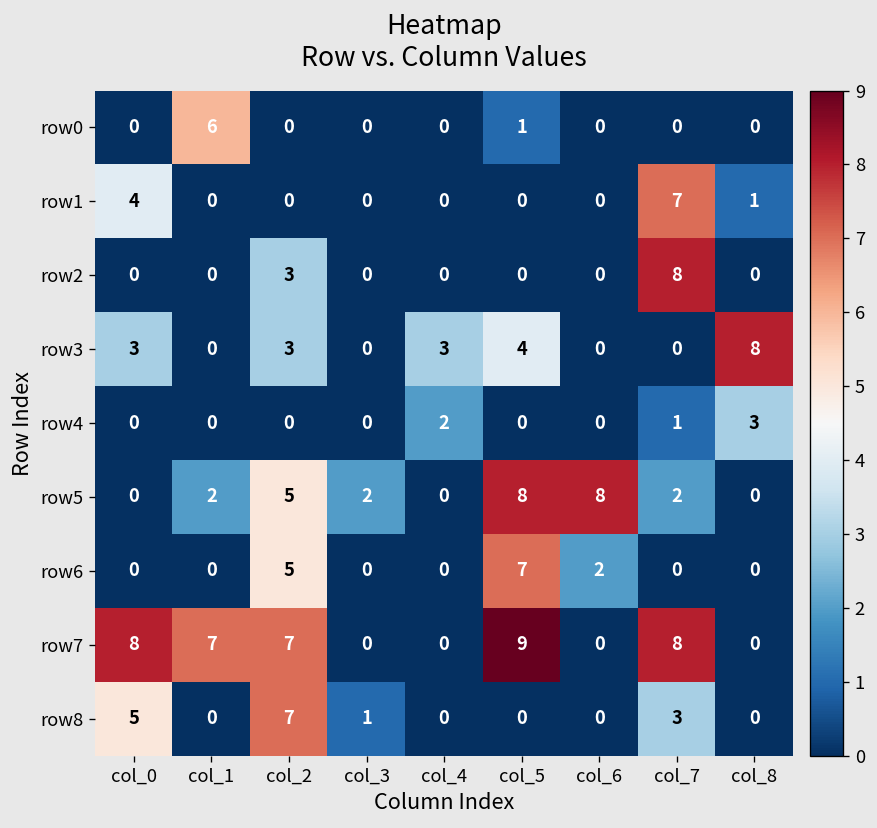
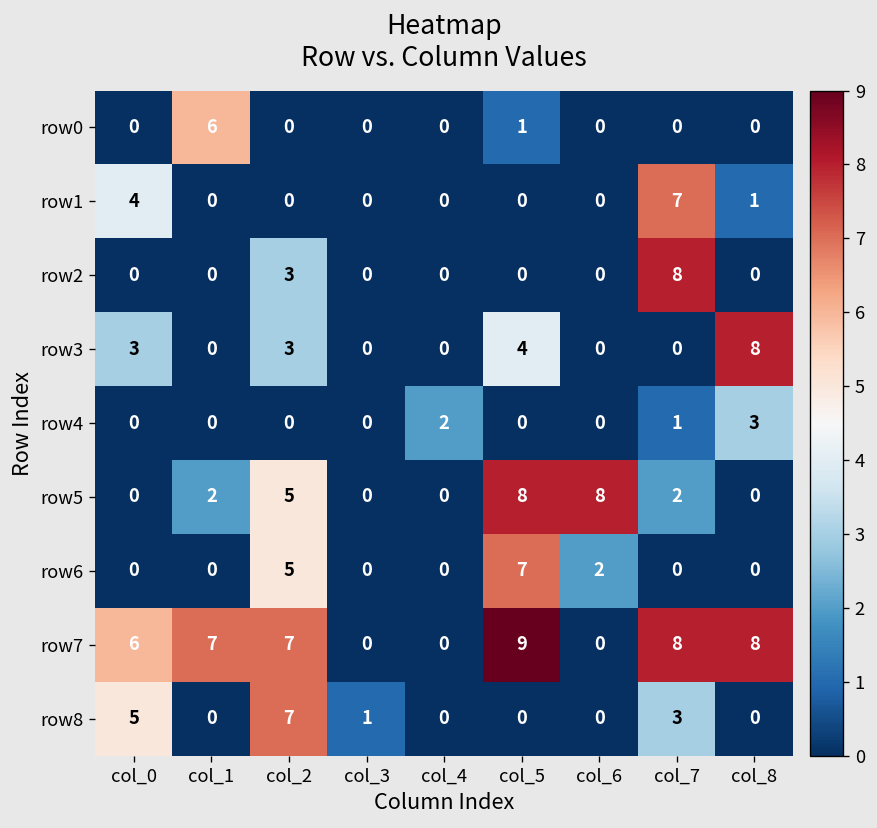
row3, col_4: 3 -> 0
row5, col_3: 2 -> 0
row7, col_0: 8 -> 6
row7, col_8: 0 -> 8
